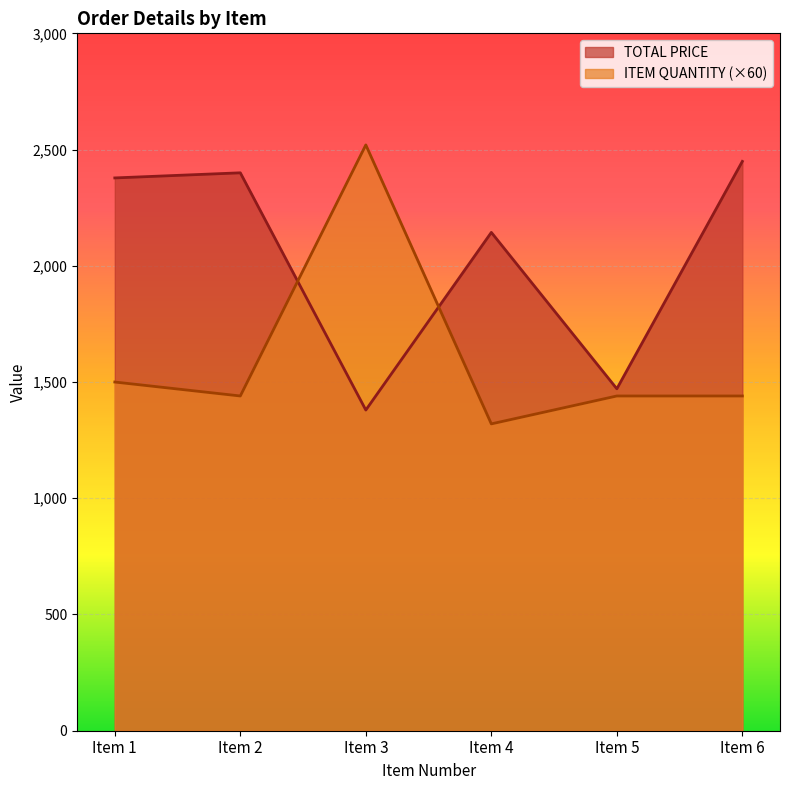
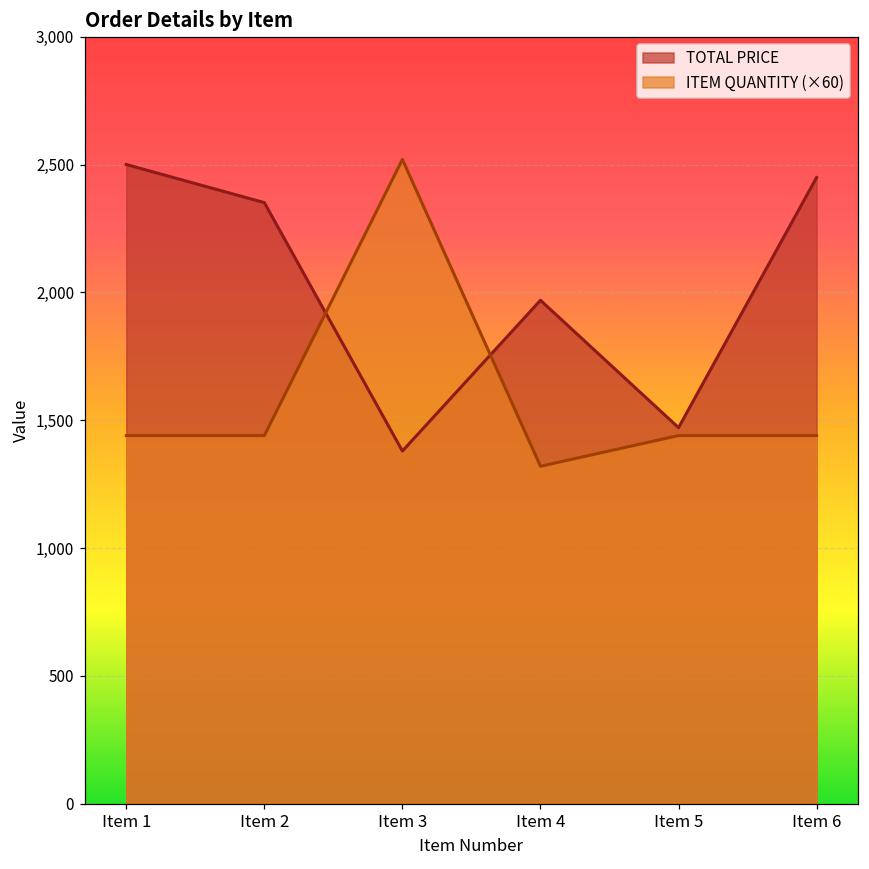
TOTAL PRICE, Item 1: 2,380 -> 2,500
ITEM QUANTITY (×60), Item 1: 1,500 -> 1,440
TOTAL PRICE, Item 2: 2,400 -> 2,350
TOTAL PRICE, Item 4: 2,140 -> 1,970
